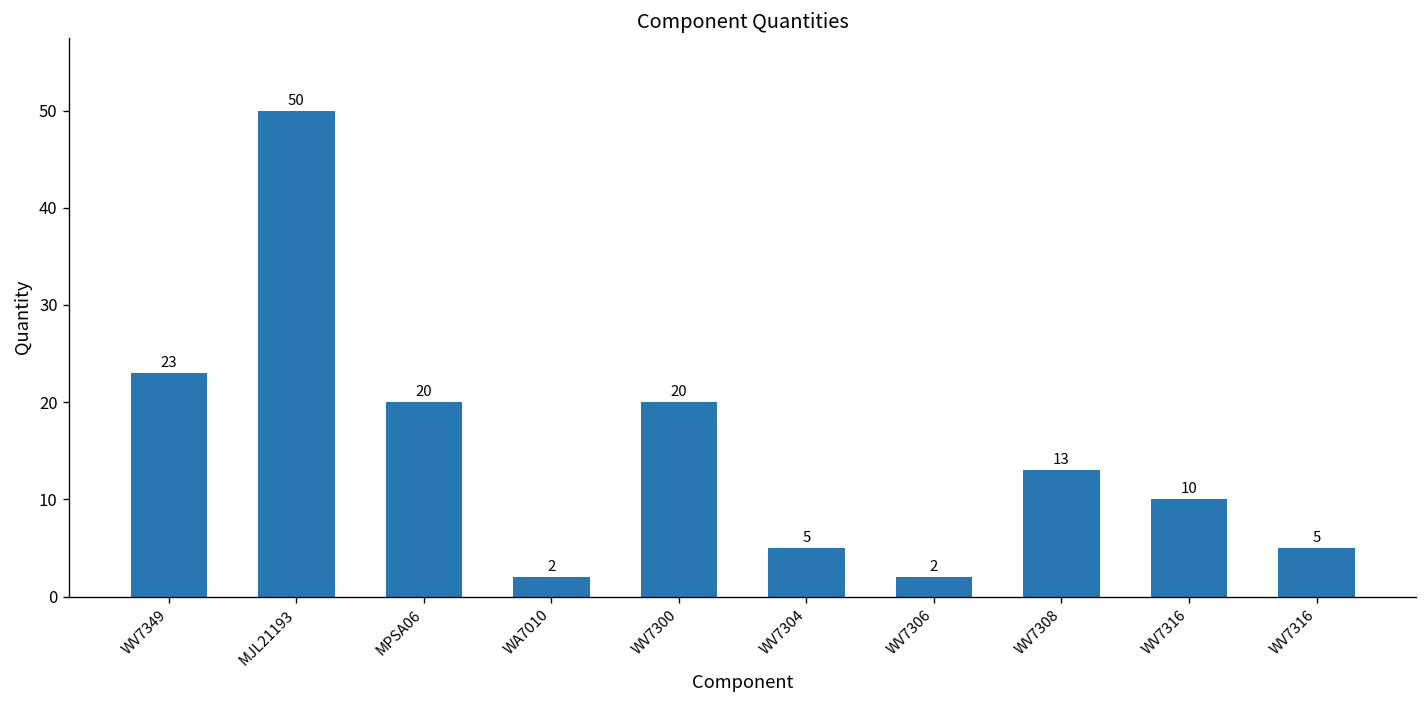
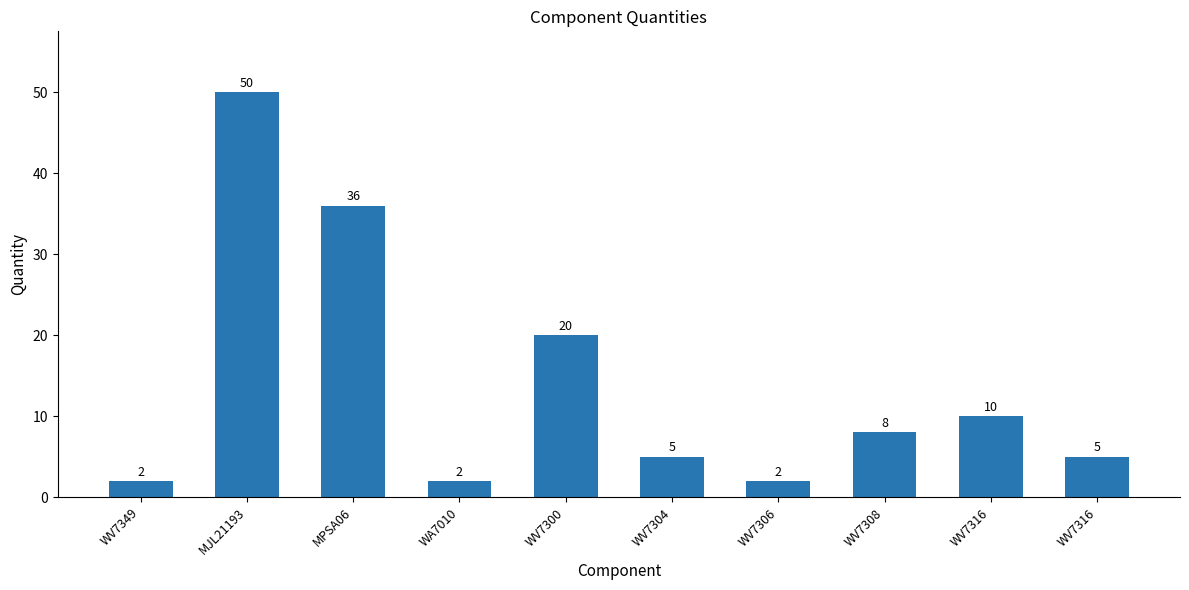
WV7349: 23 -> 2
MPSA06: 20 -> 36
WV7308: 13 -> 8
